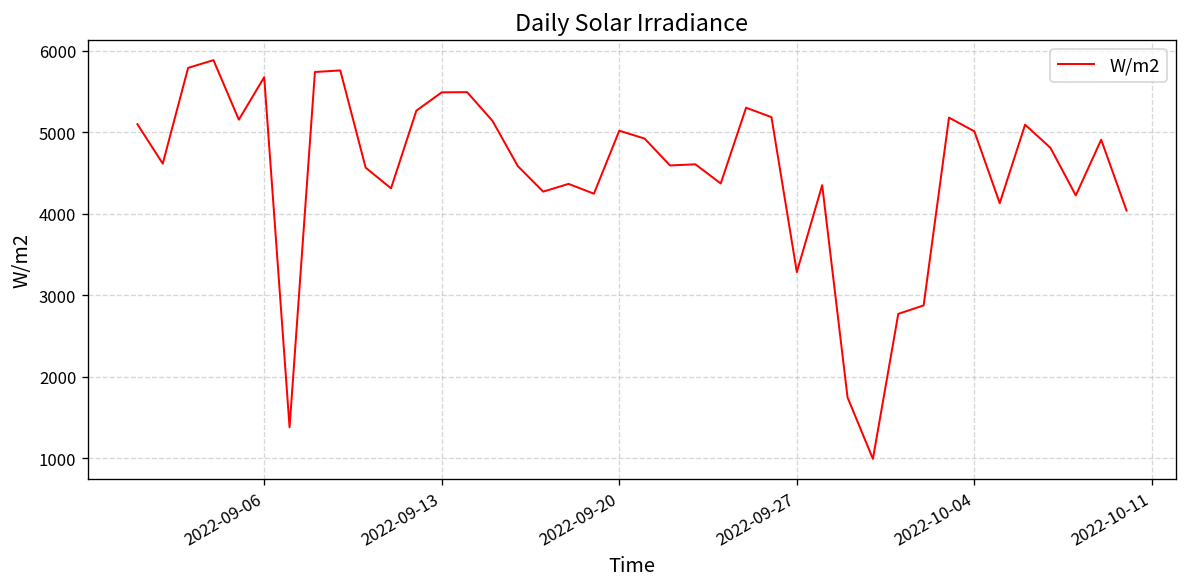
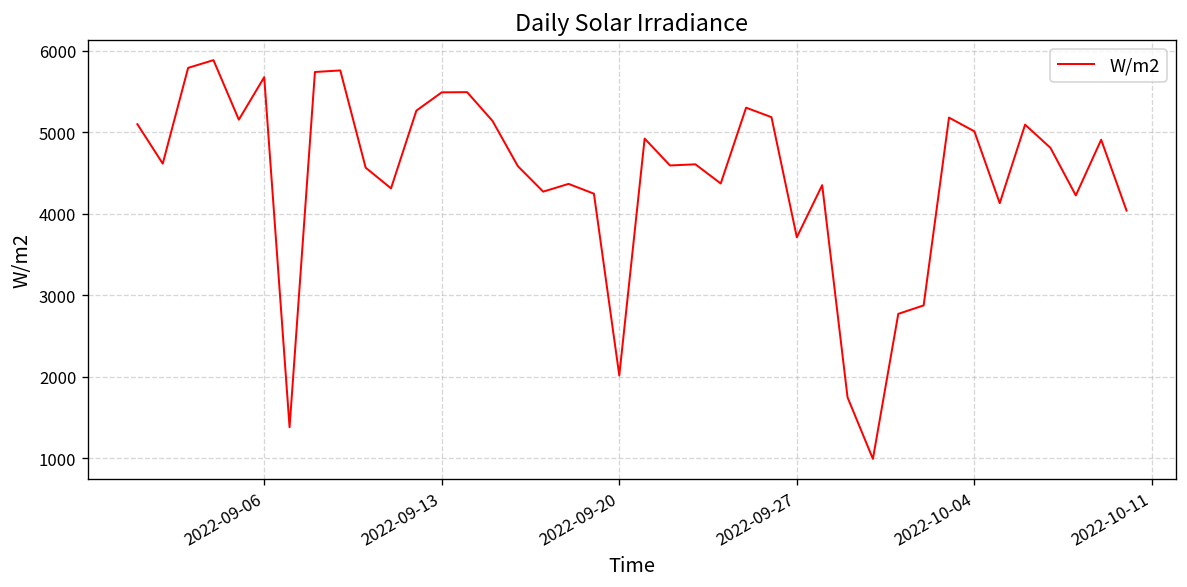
2022-09-20: 5000 -> 2000
2022-09-27: 3300 -> 3700
